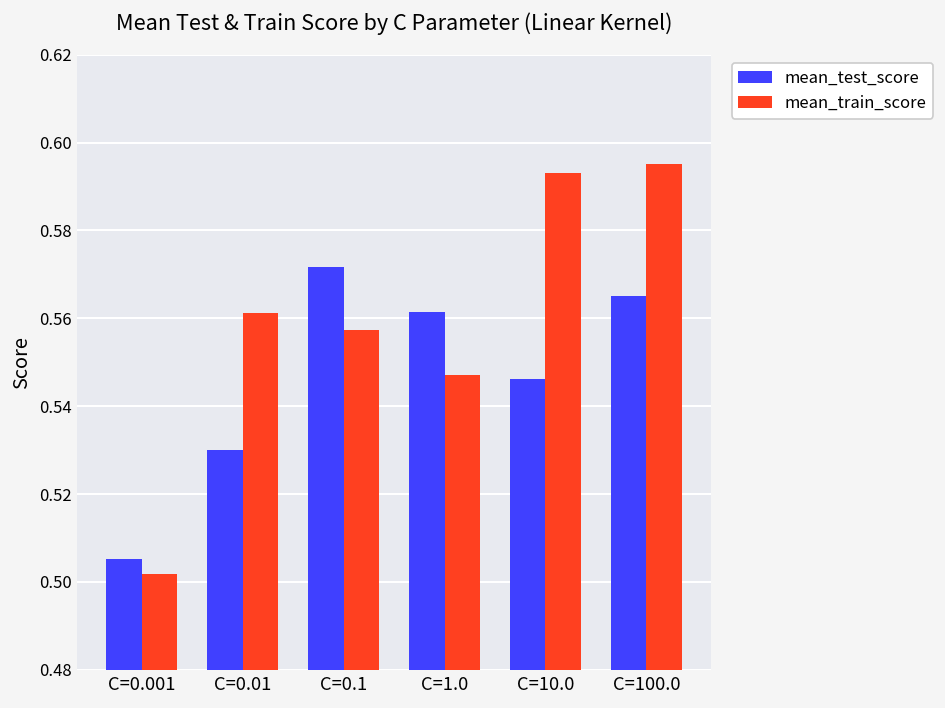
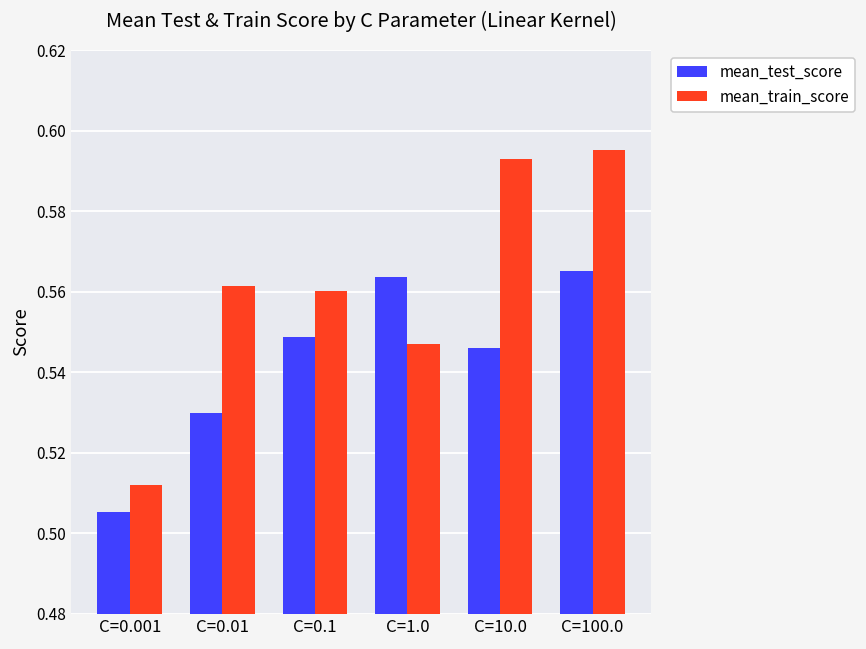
mean_train_score, C=0.001: 0.502 -> 0.512
mean_test_score, C=0.1: 0.572 -> 0.549
mean_train_score, C=0.1: 0.557 -> 0.560
mean_test_score, C=1.0: 0.561 -> 0.564
